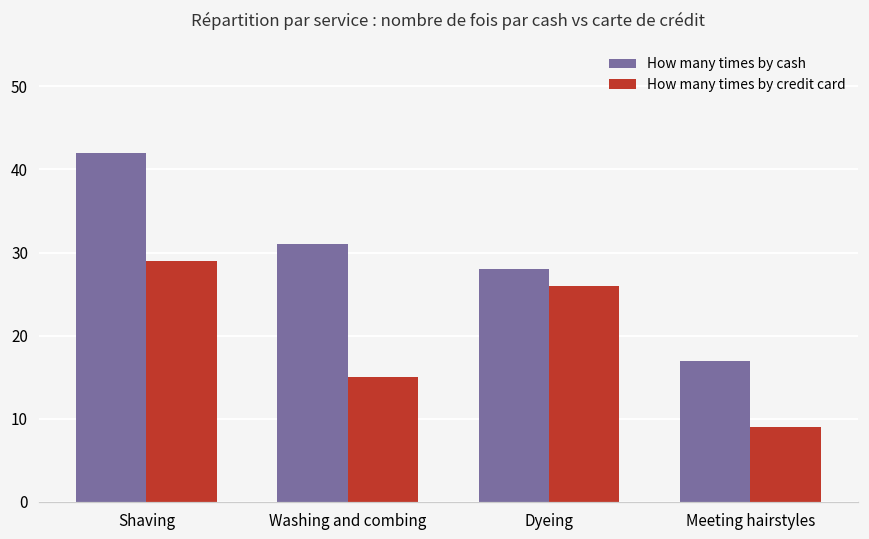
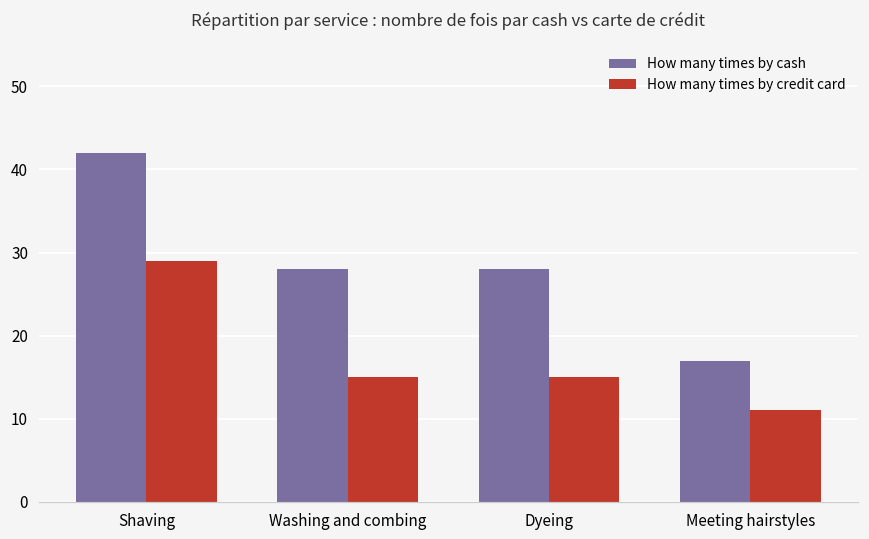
How many times by cash, Washing and combing: 31 -> 28
How many times by credit card, Dyeing: 26 -> 15
How many times by credit card, Meeting hairstyles: 9 -> 11
